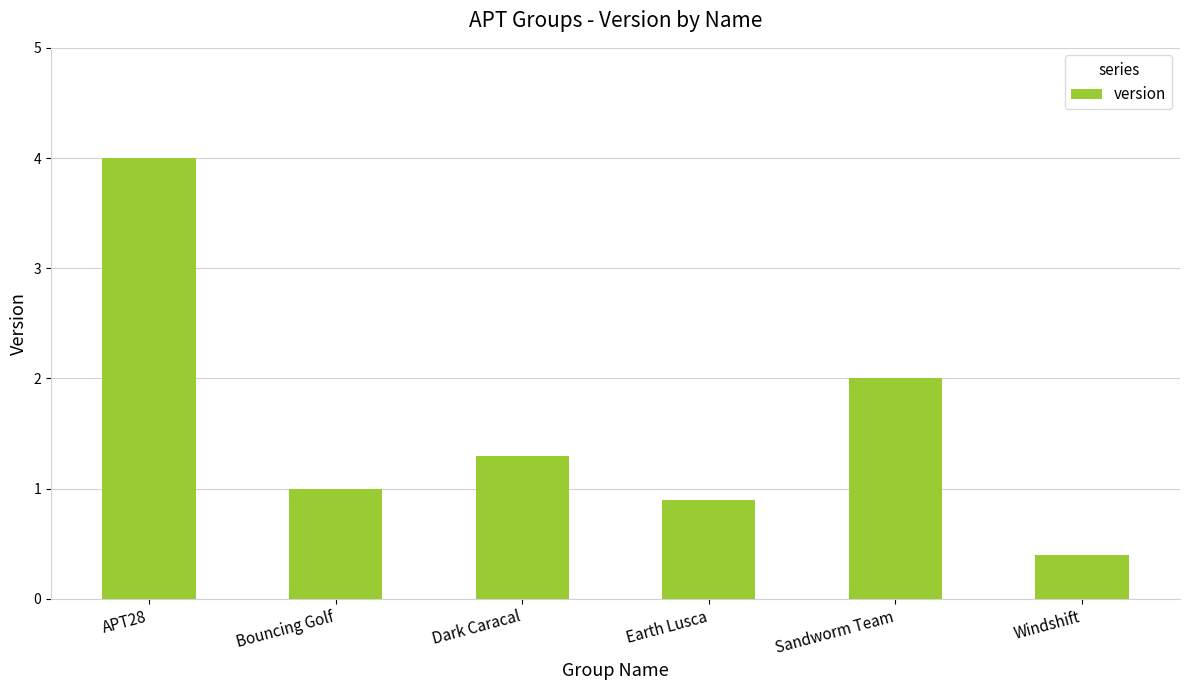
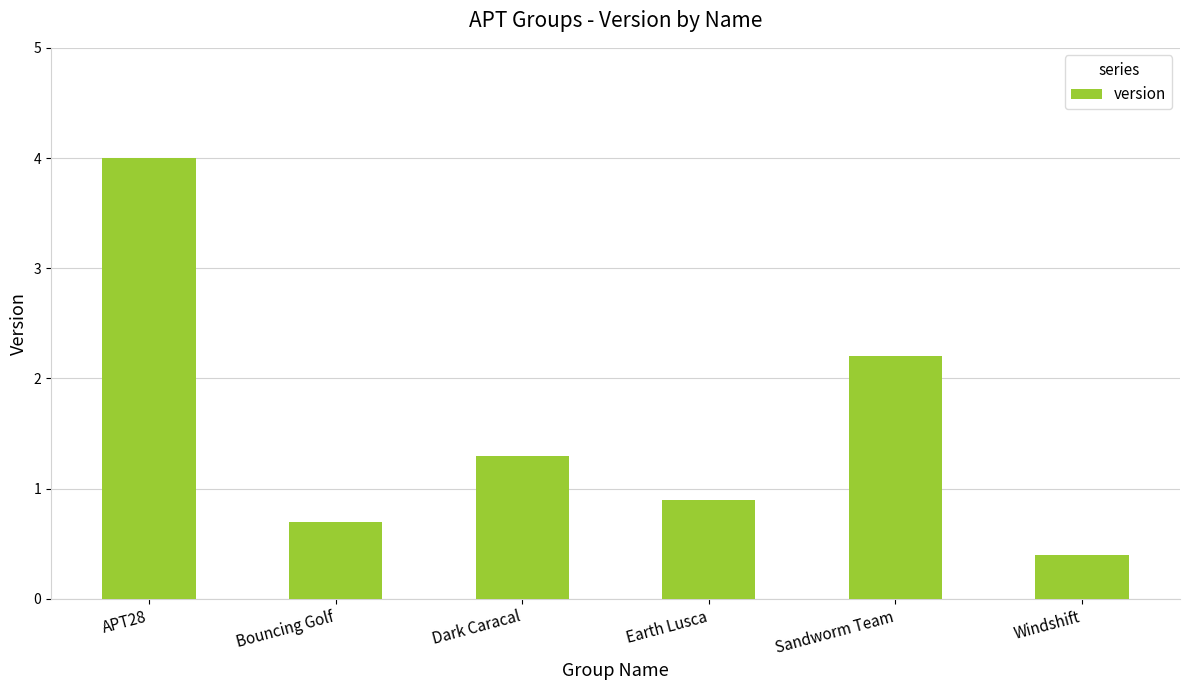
Bouncing Golf: 1.0 -> 0.7
Sandworm Team: 2.0 -> 2.2
